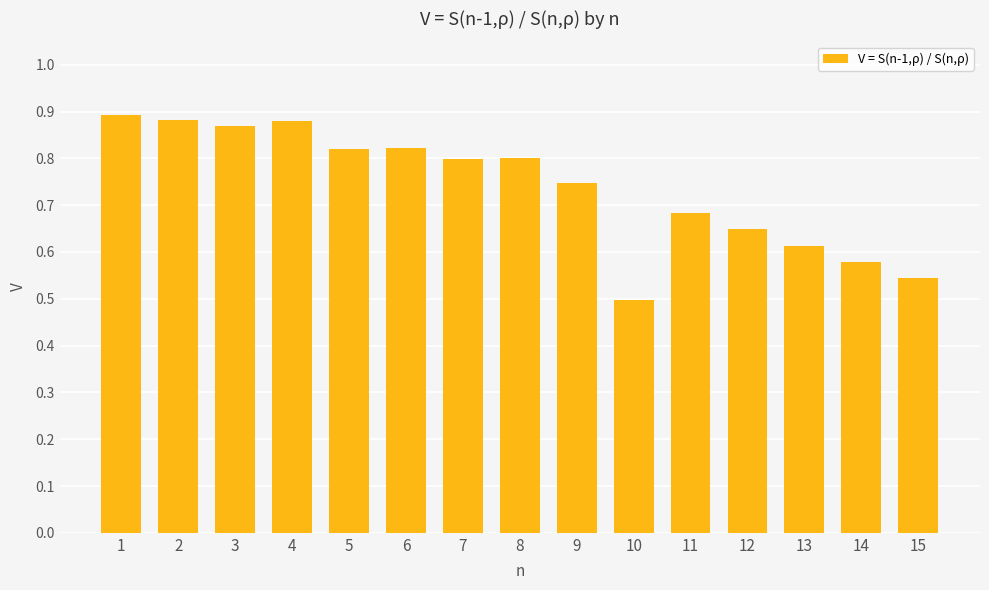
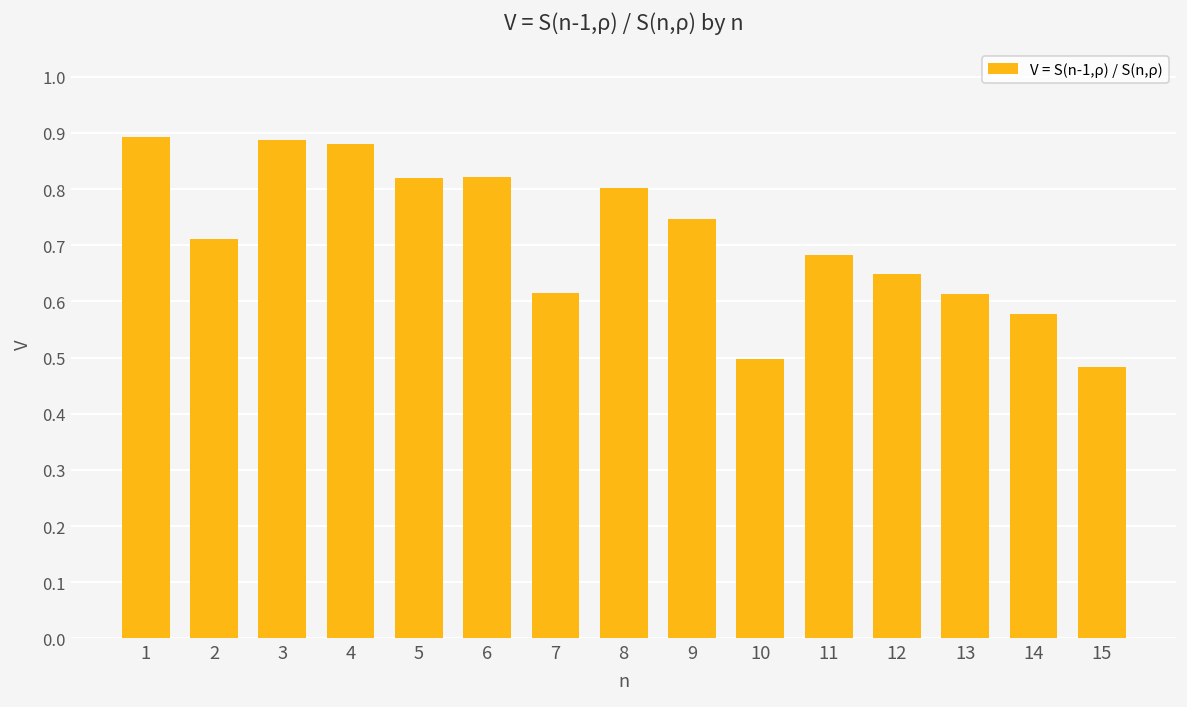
2: 0.88 -> 0.71
3: 0.87 -> 0.89
7: 0.80 -> 0.61
15: 0.55 -> 0.48
